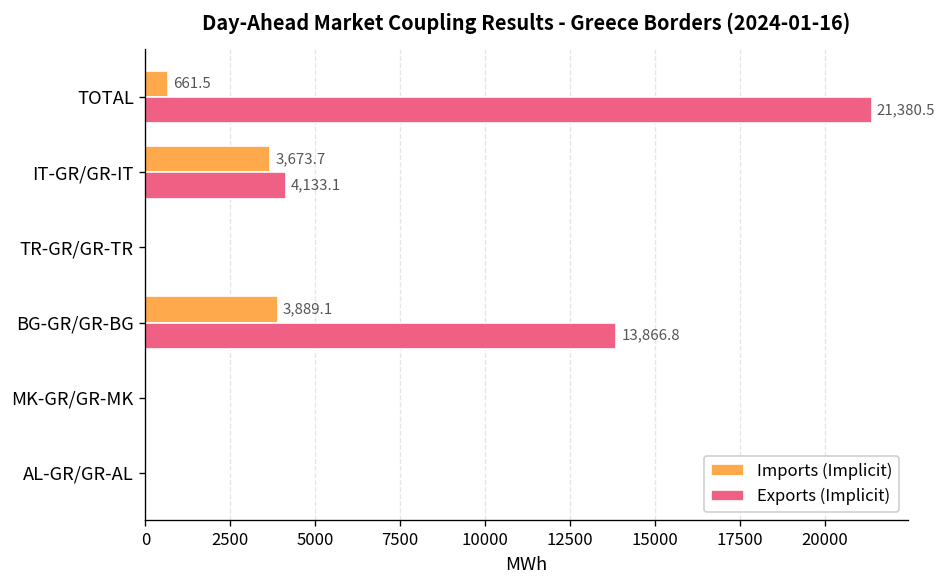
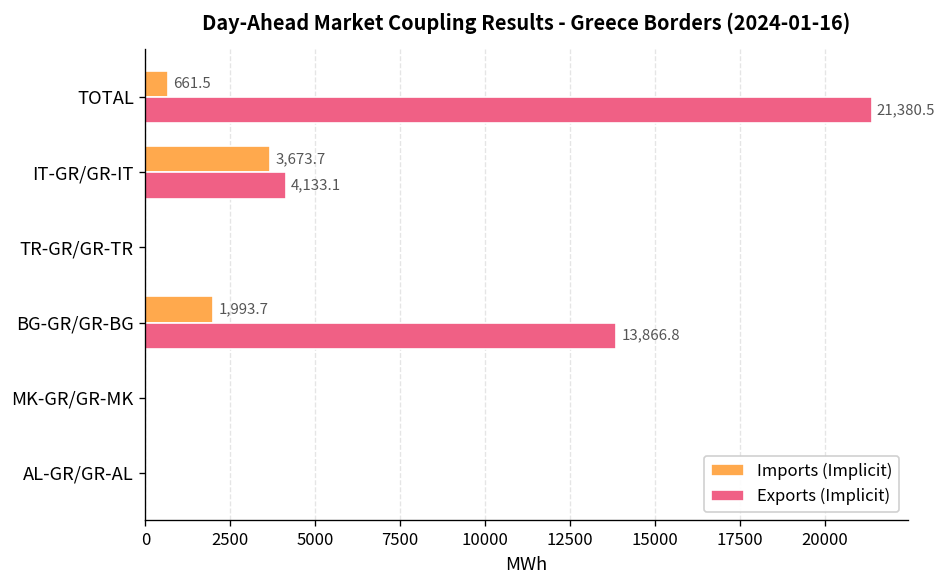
Imports (Implicit), BG-GR/GR-BG: 3,889.1 -> 1,993.7
